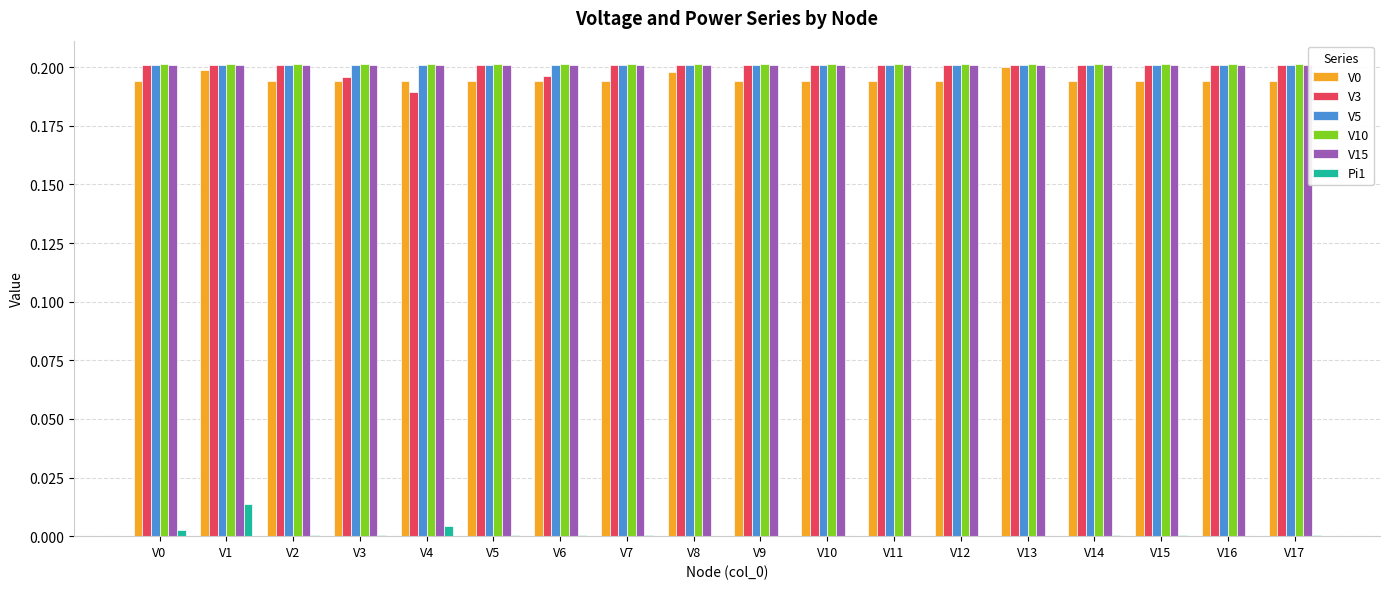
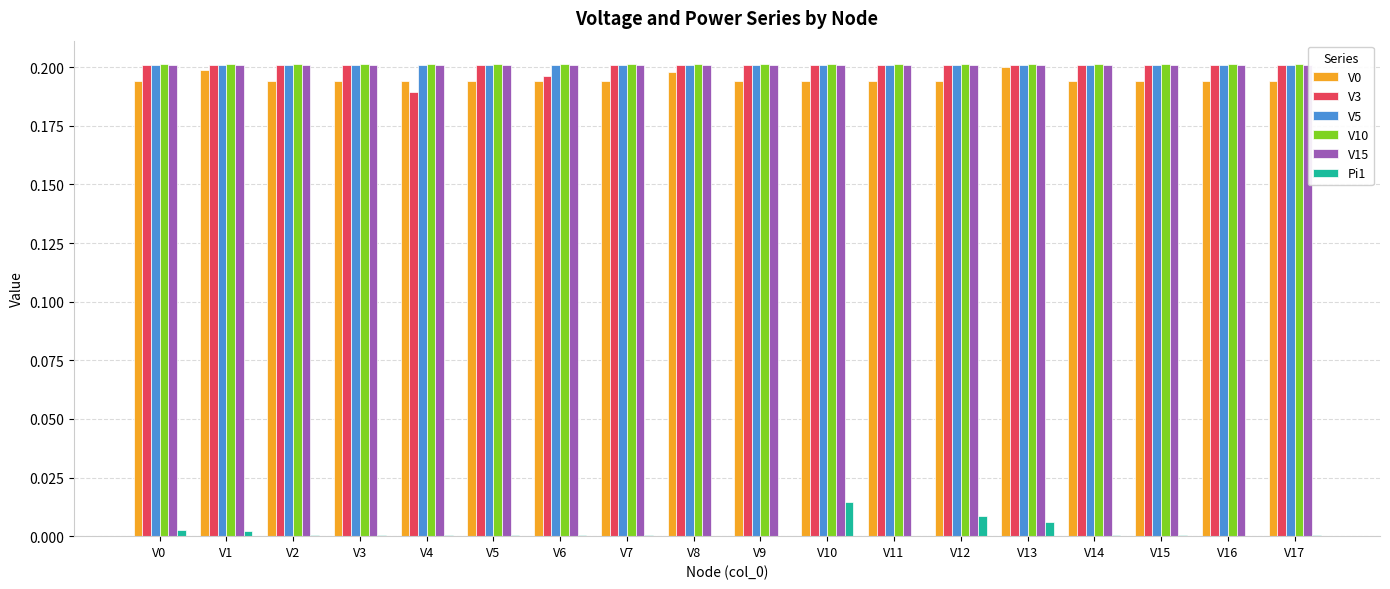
Pi1, V1: 0.014 -> 0.002
V3, V3: 0.196 -> 0.201
Pi1, V4: 0.004 -> 0.000
Pi1, V10: 0.000 -> 0.015
Pi1, V12: 0.000 -> 0.009
Pi1, V13: 0.000 -> 0.006
